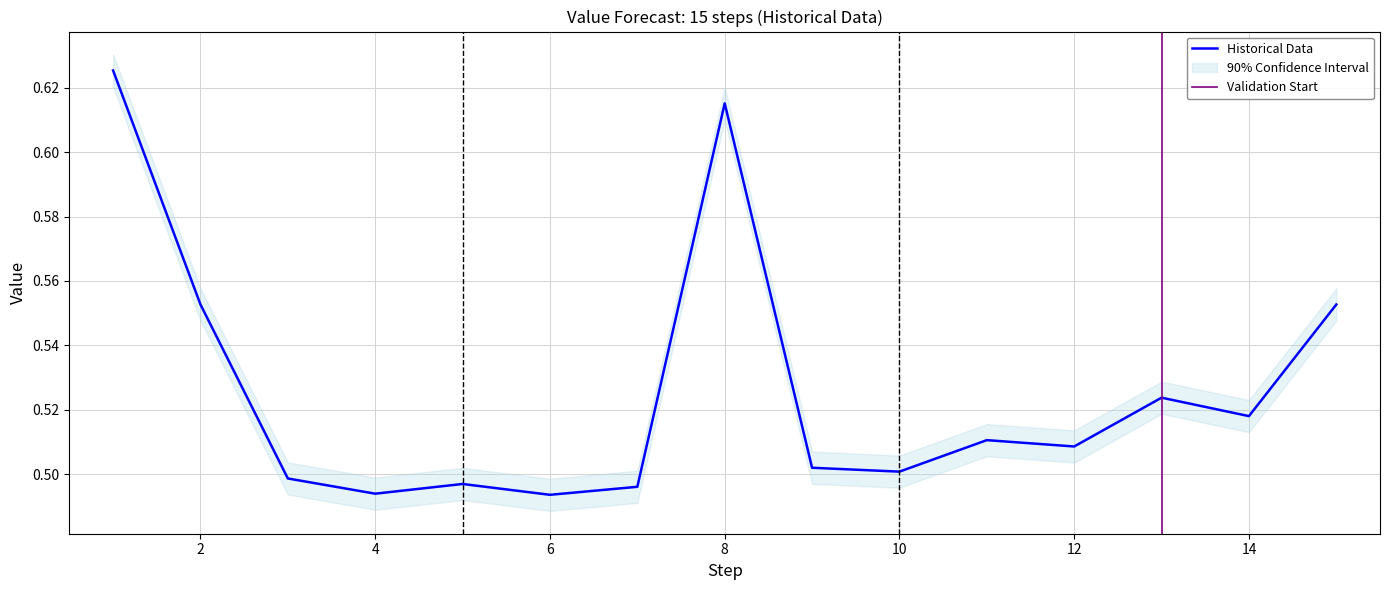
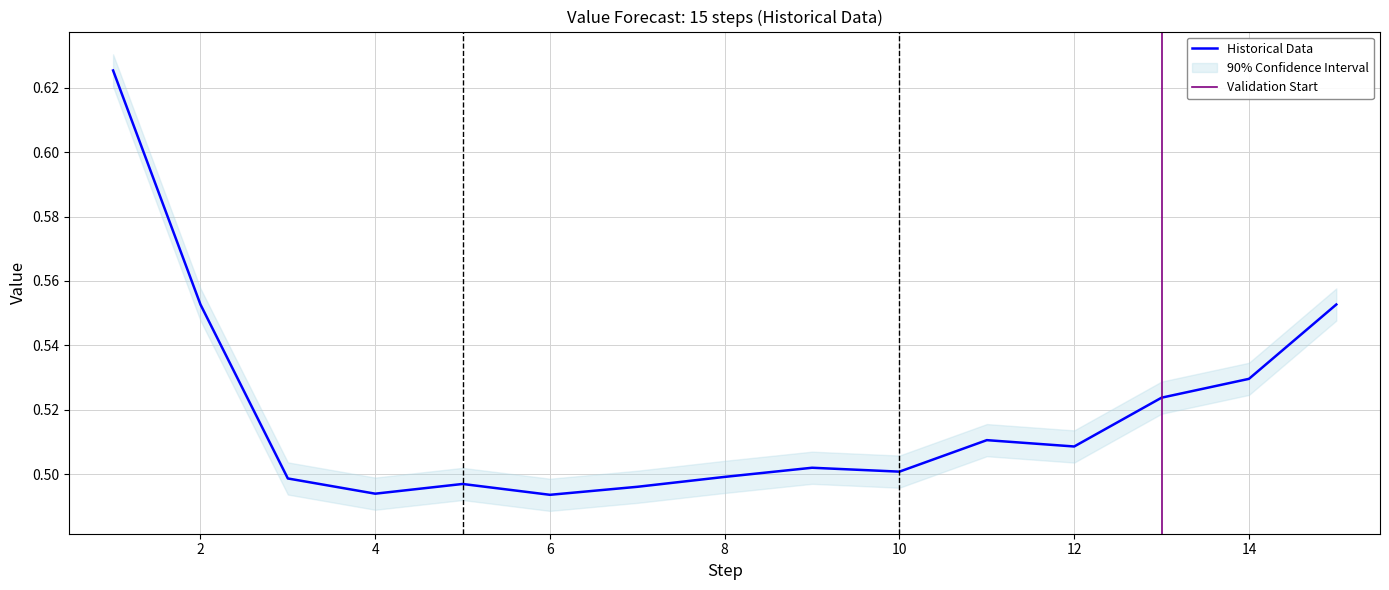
Historical Data, 8: 0.615 -> 0.499
Historical Data, 14: 0.518 -> 0.530
